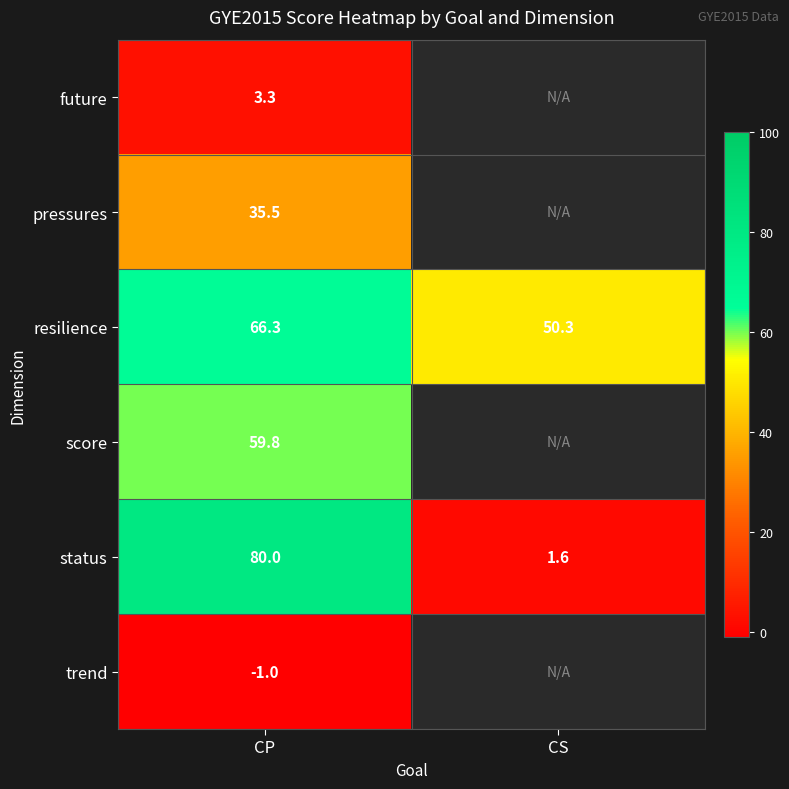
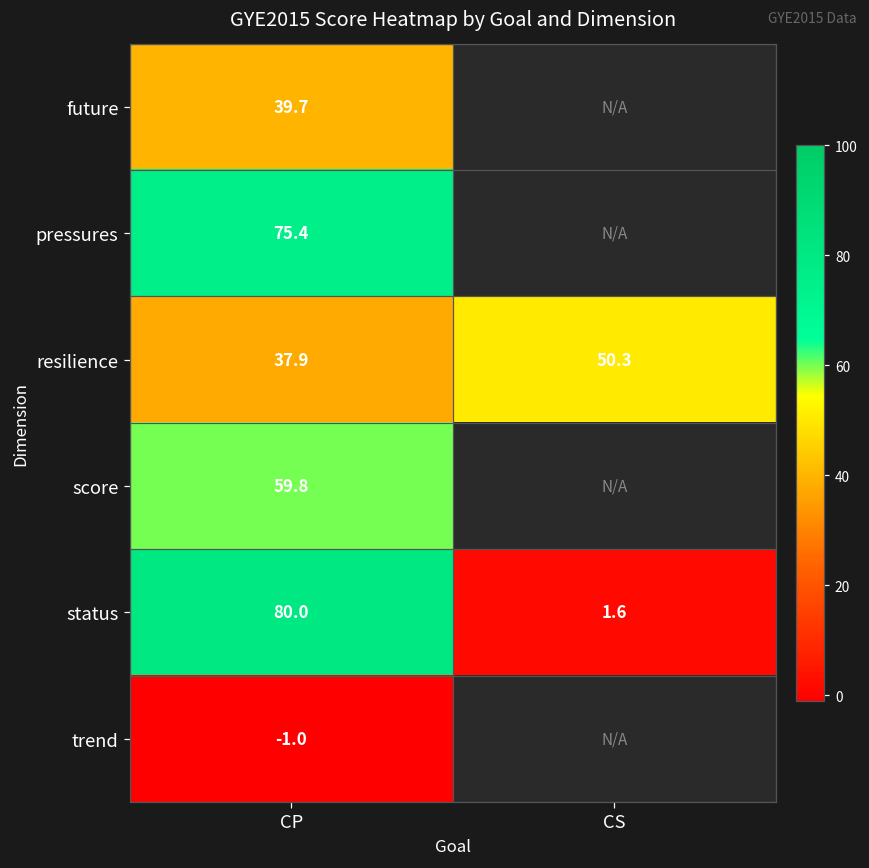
future, CP: 3.3 -> 39.7
pressures, CP: 35.5 -> 75.4
resilience, CP: 66.3 -> 37.9
